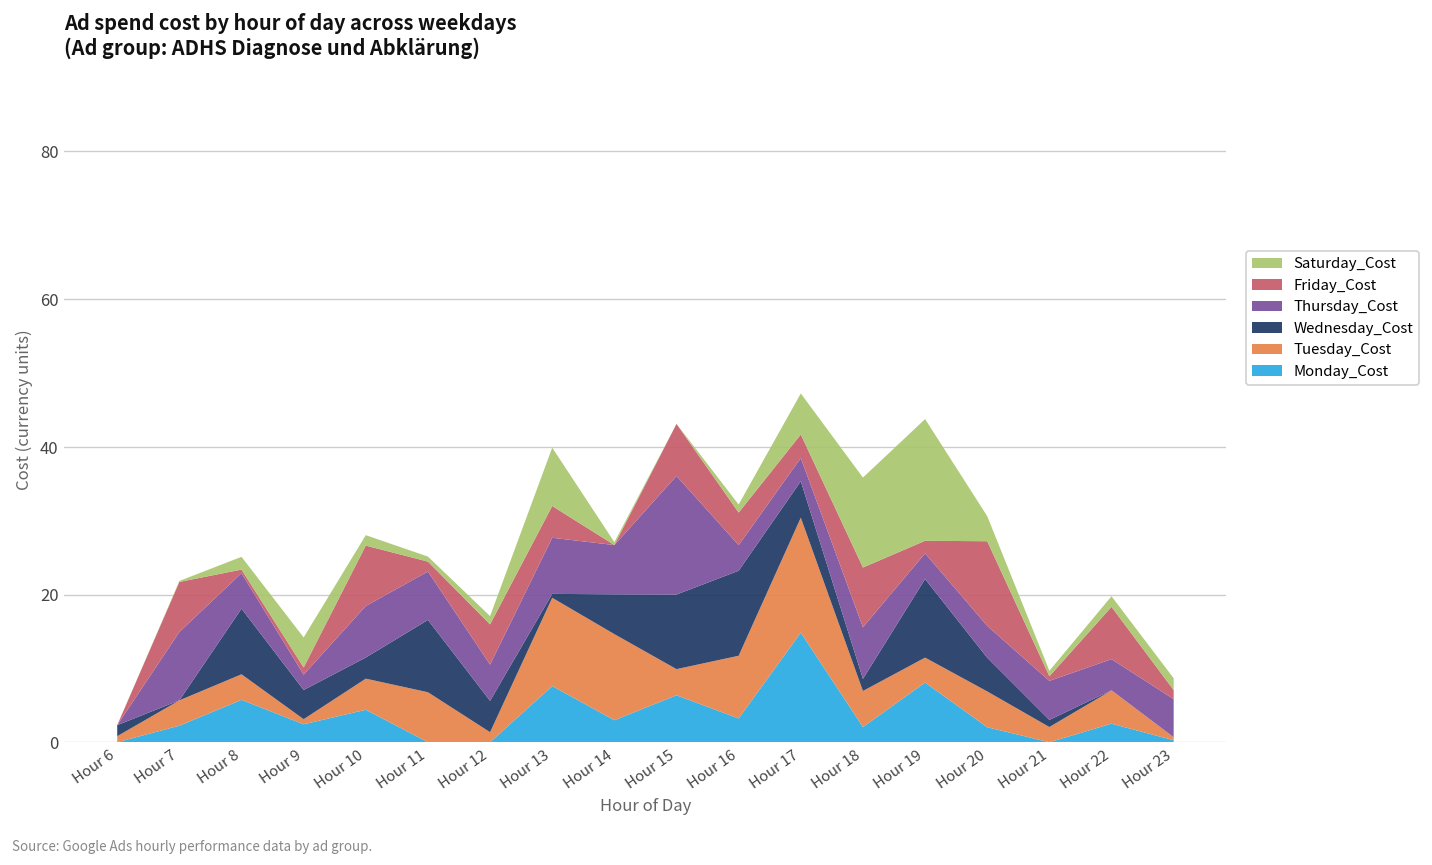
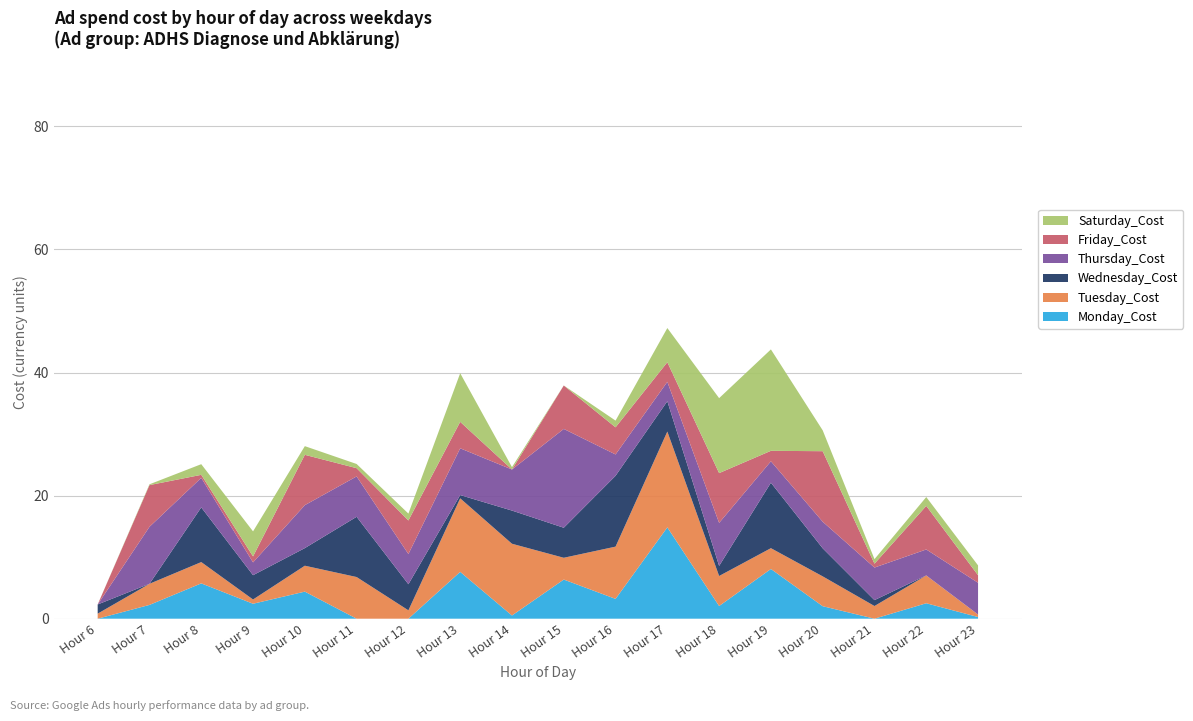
Monday_Cost, Hour 14: 3 -> 1
Wednesday_Cost, Hour 15: 10 -> 5
